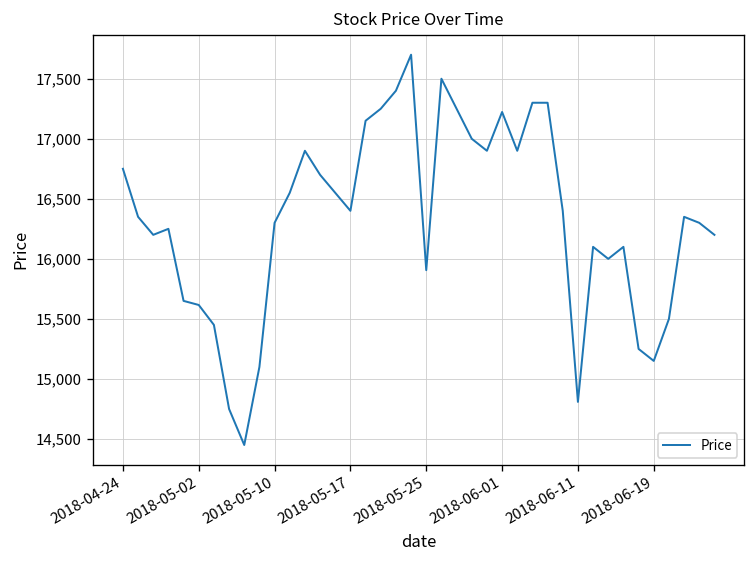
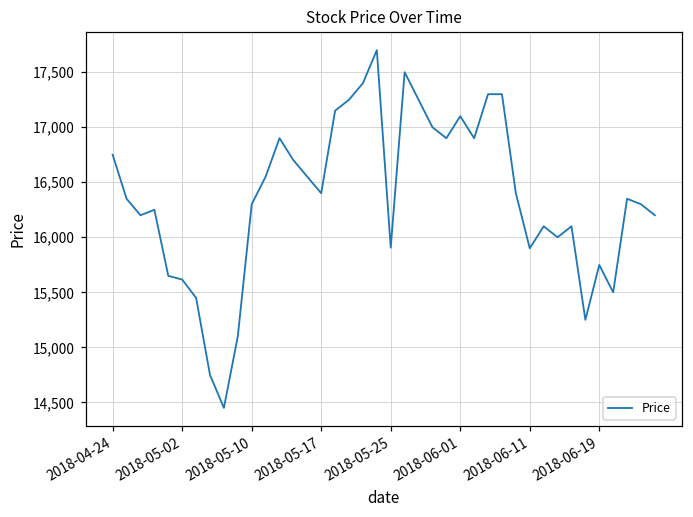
2018-06-01: 17,220 -> 17,100
2018-06-11: 14,810 -> 15,900
2018-06-19: 15,150 -> 15,750
